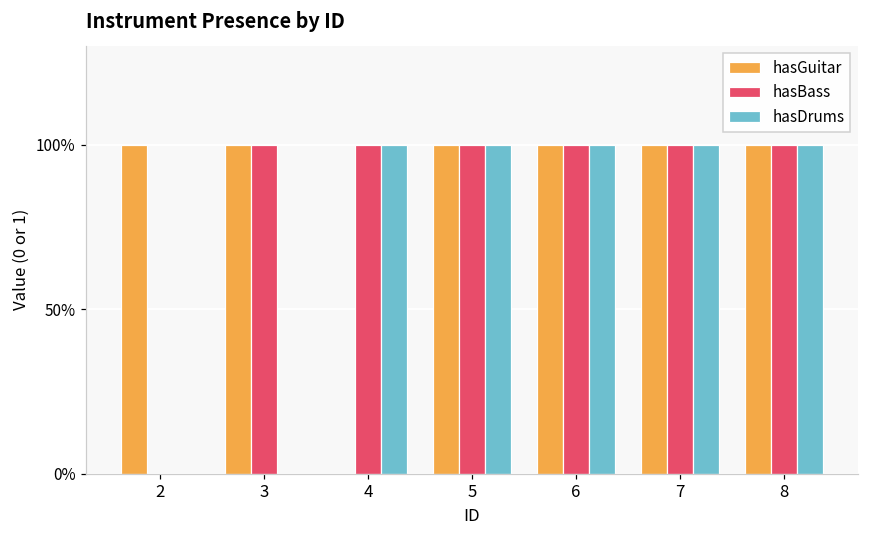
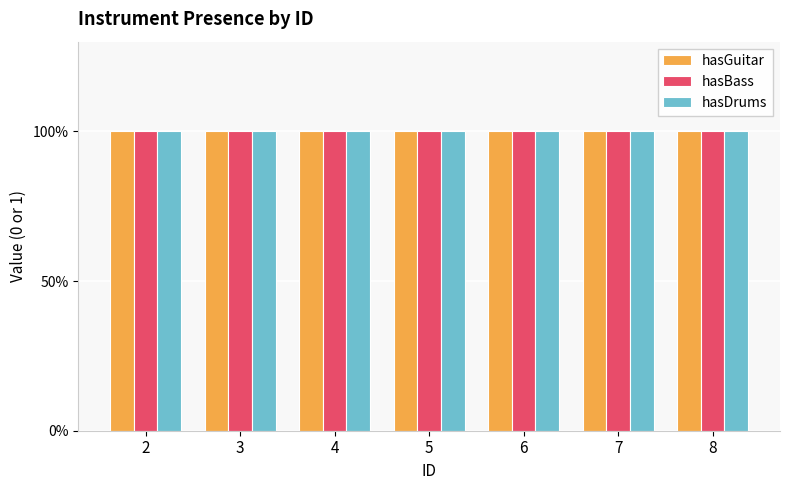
hasBass, 2: 0% -> 100%
hasDrums, 2: 0% -> 100%
hasDrums, 3: 0% -> 100%
hasGuitar, 4: 0% -> 100%
